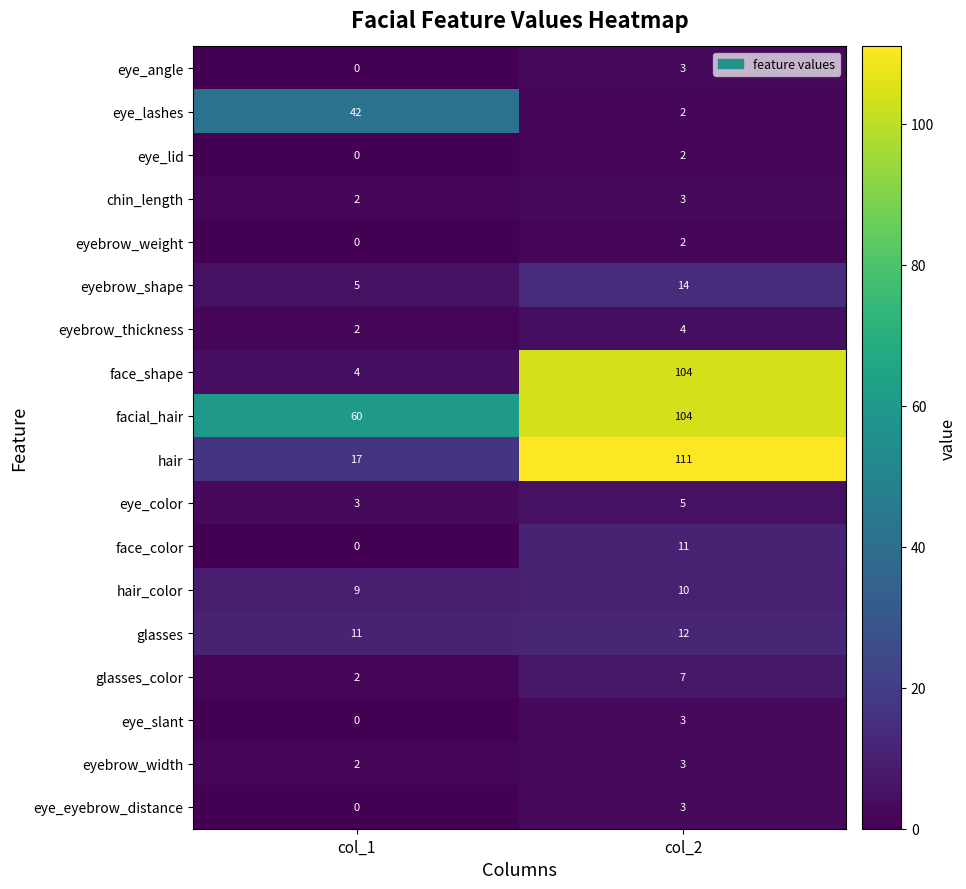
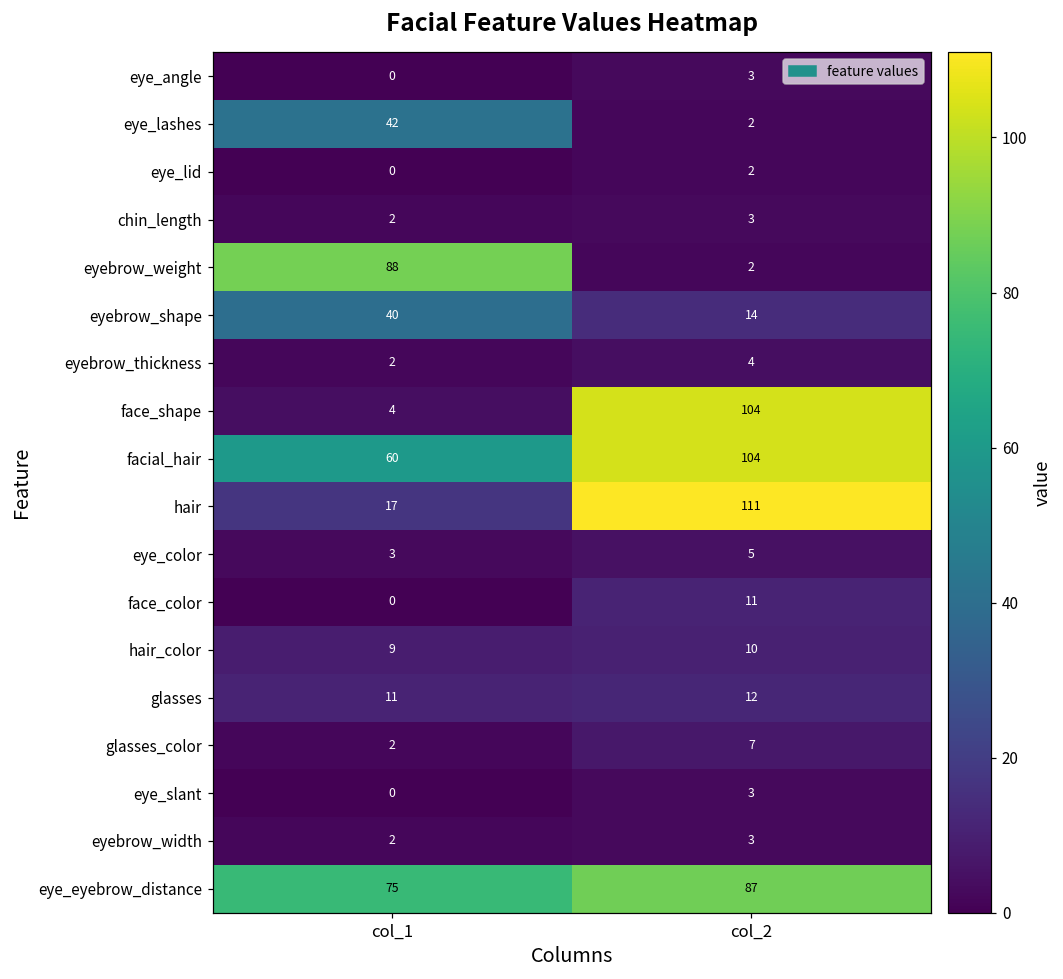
eyebrow_weight, col_1: 0 -> 88
eyebrow_shape, col_1: 5 -> 40
eye_eyebrow_distance, col_1: 0 -> 75
eye_eyebrow_distance, col_2: 3 -> 87
